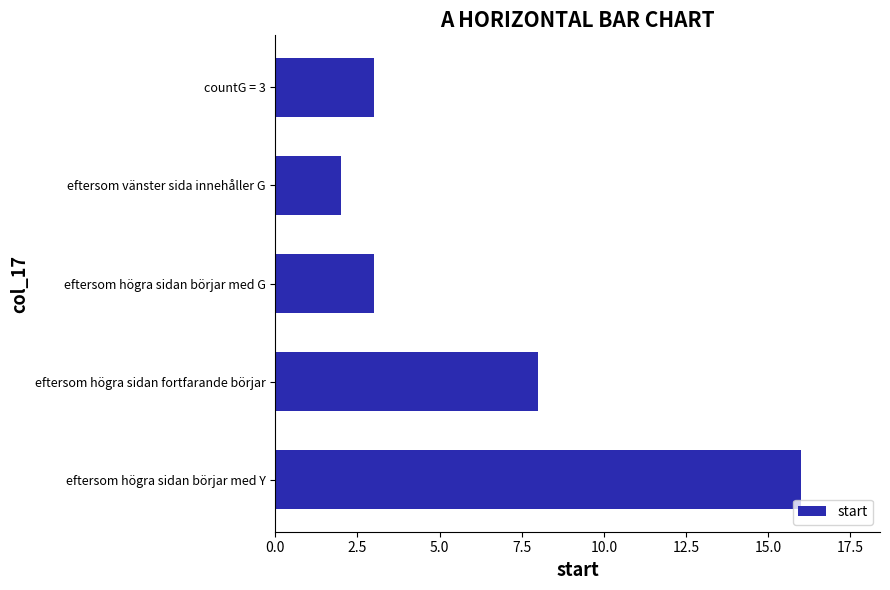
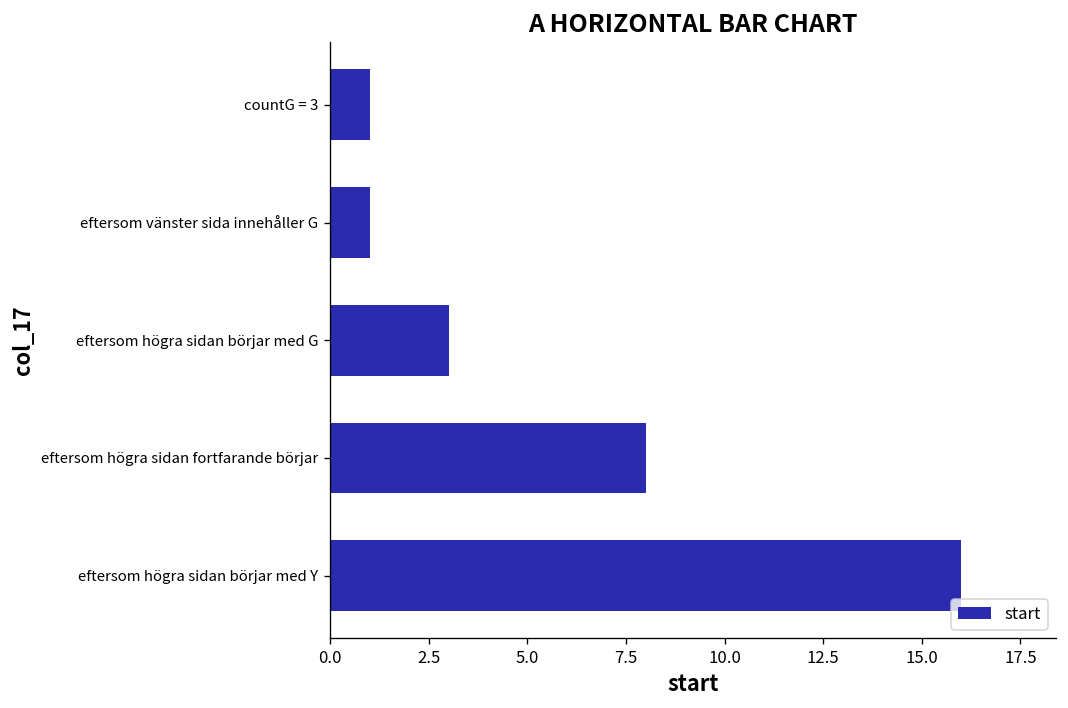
countG = 3: 3 -> 1
eftersom vänster sida innehåller G: 2 -> 1
